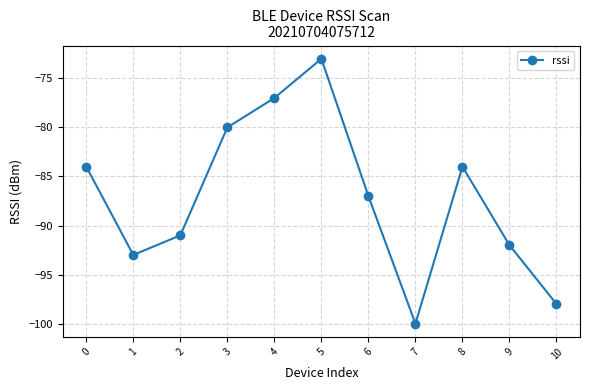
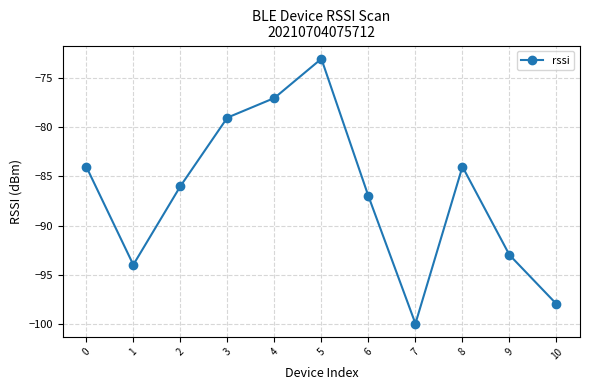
1: -93 -> -94
2: -91 -> -86
3: -80 -> -79
9: -92 -> -93
